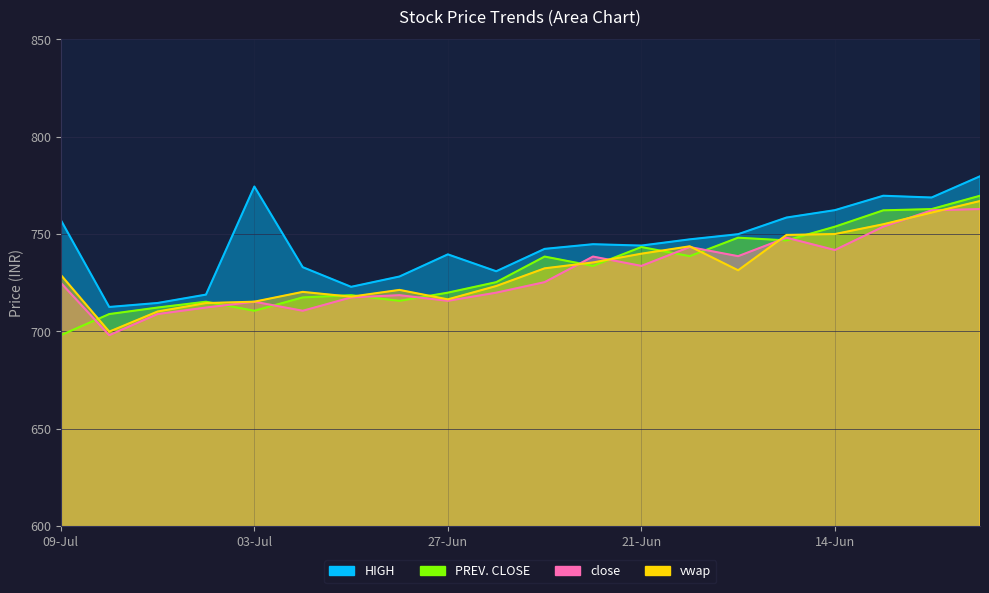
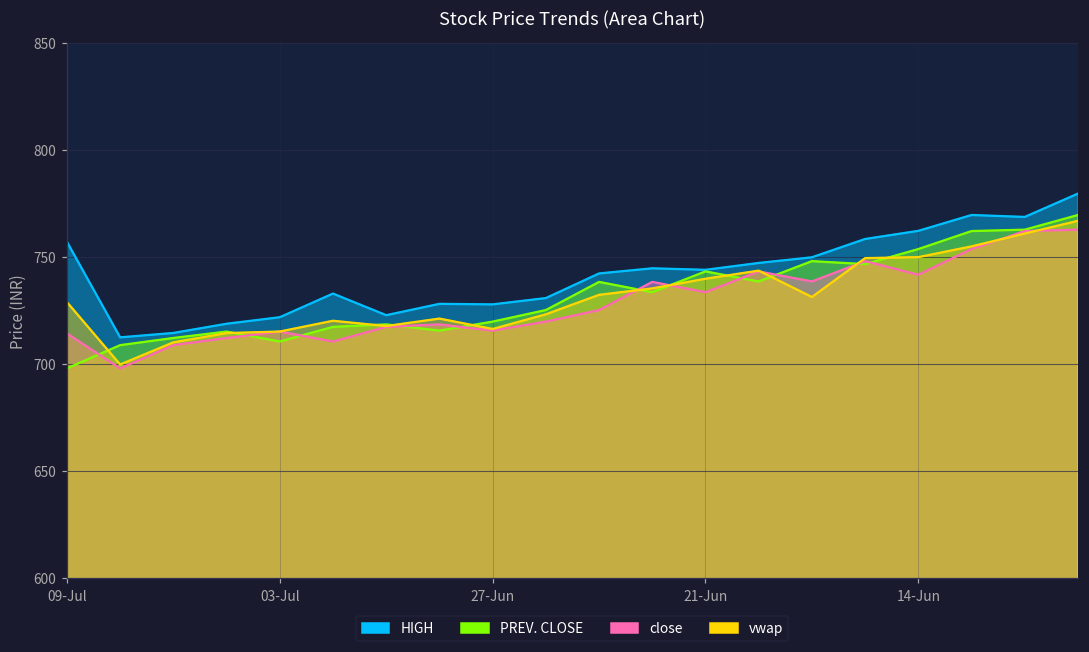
close, 09-Jul: 725 -> 714
HIGH, 03-Jul: 774 -> 722
HIGH, 27-Jun: 740 -> 728
